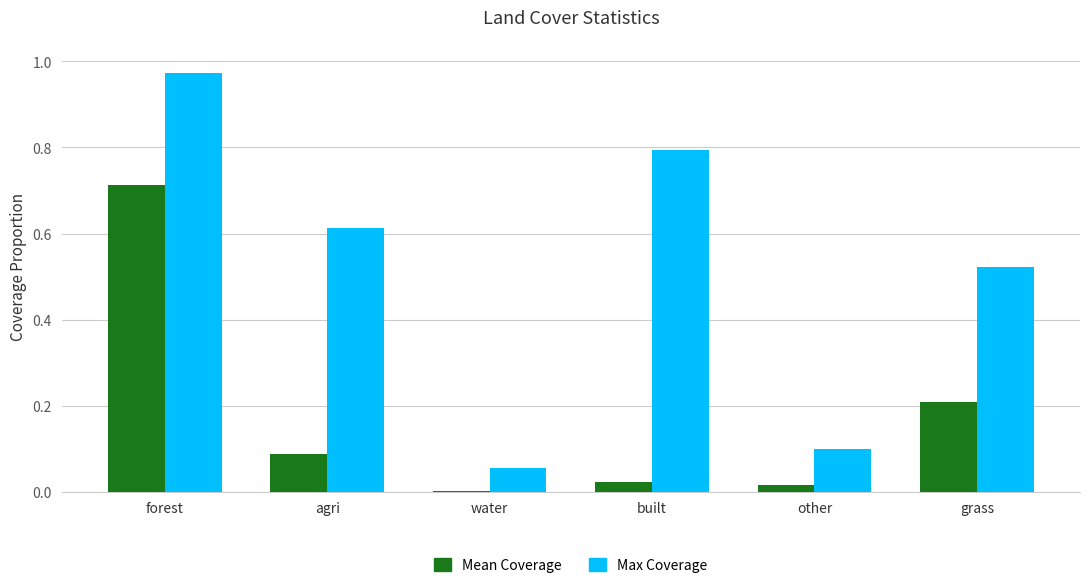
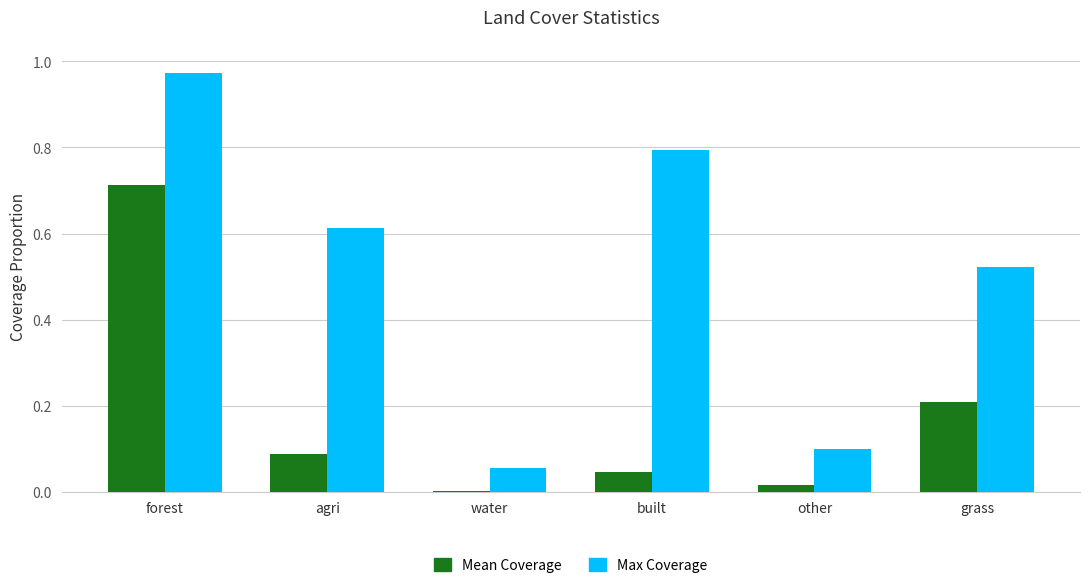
Mean Coverage, built: 0.02 -> 0.05
